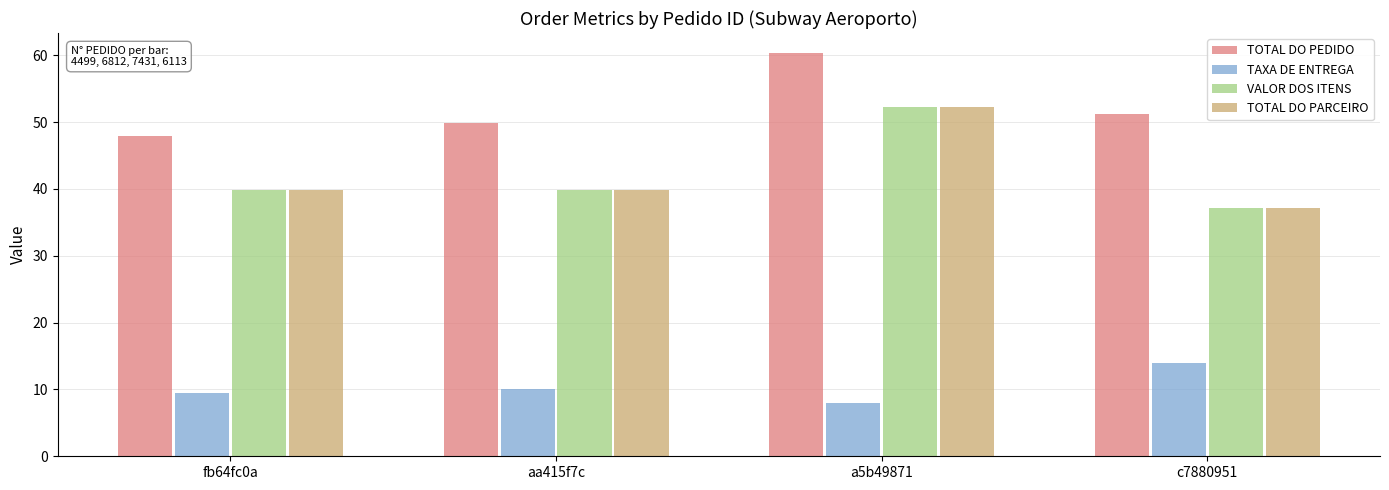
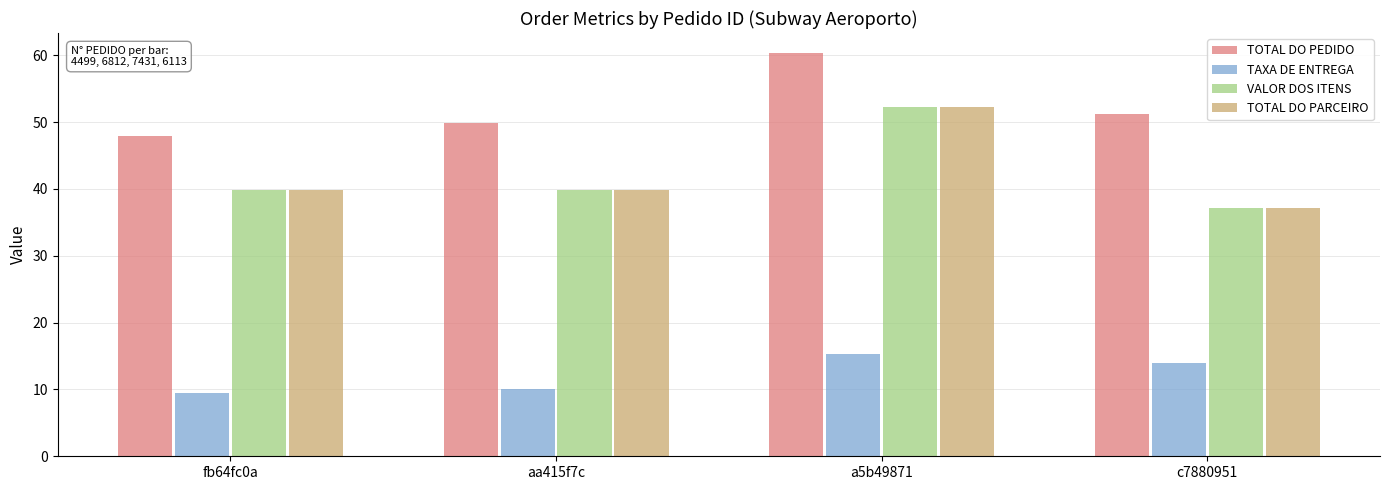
TAXA DE ENTREGA, a5b49871: 8 -> 15
